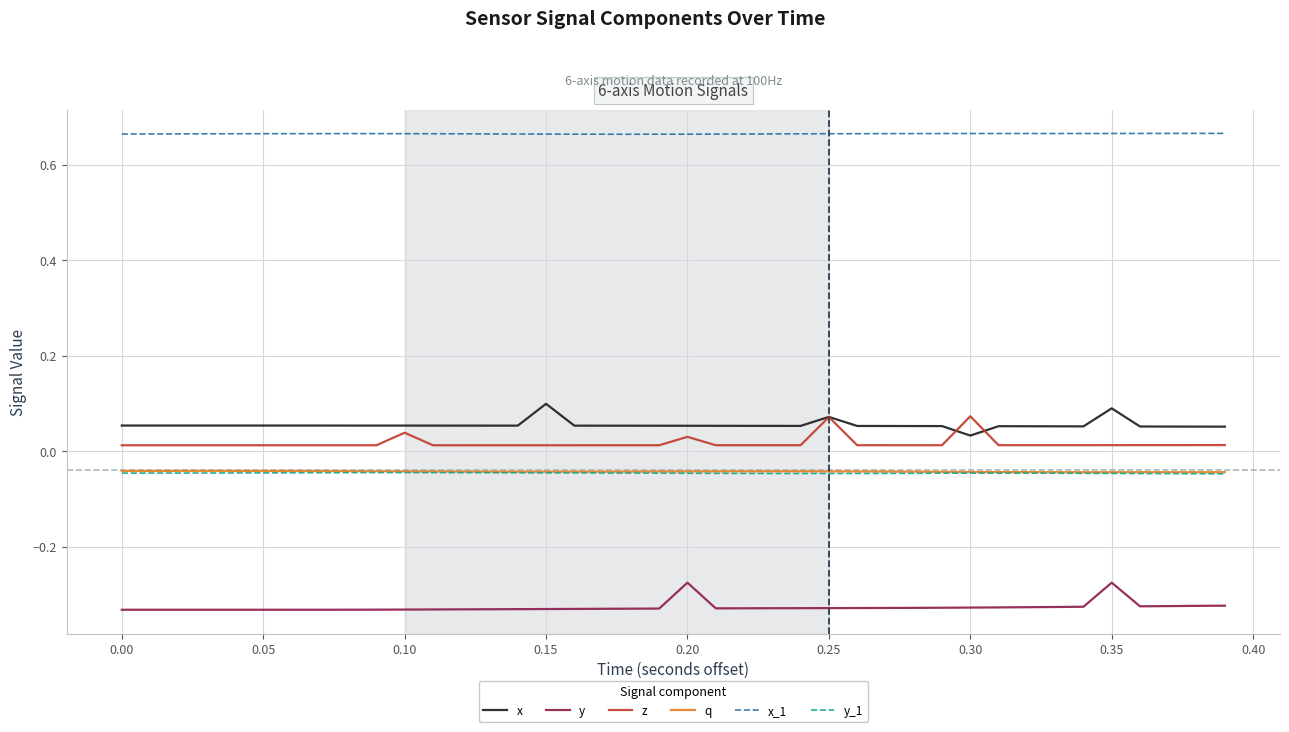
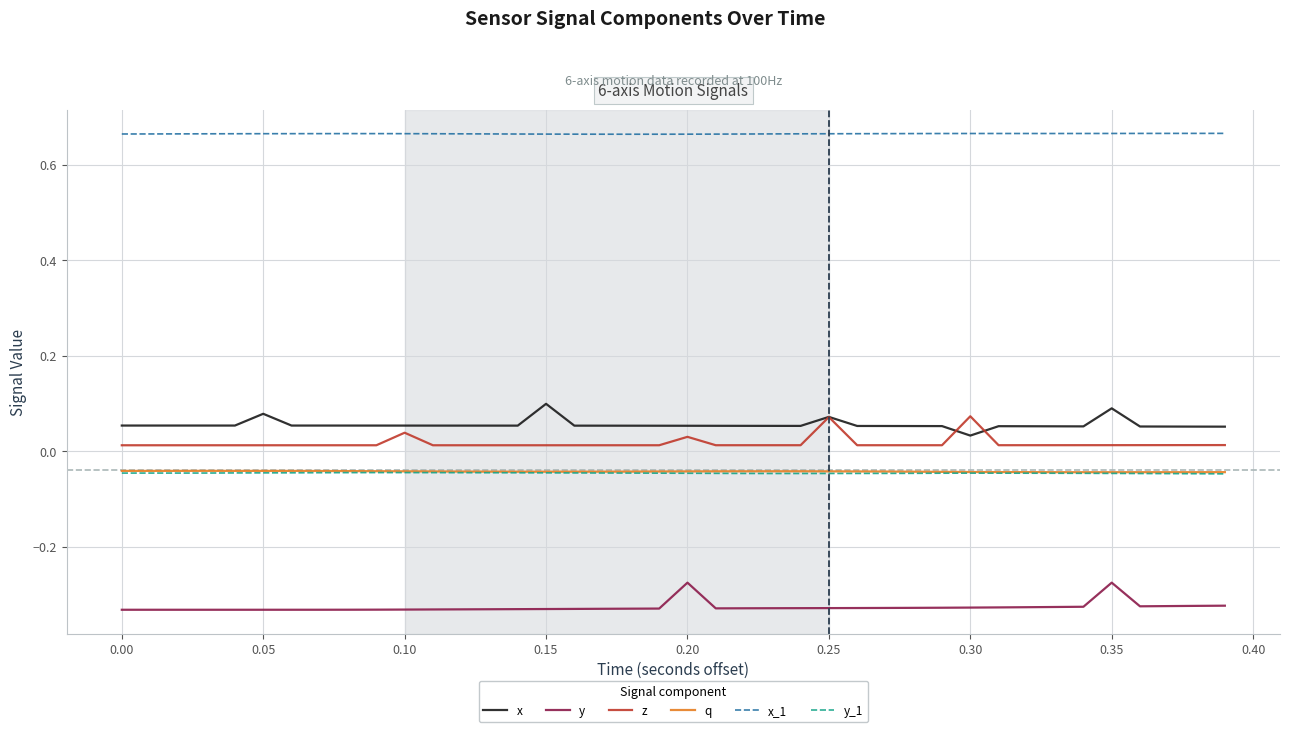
x, 0.05: 0.05 -> 0.08
